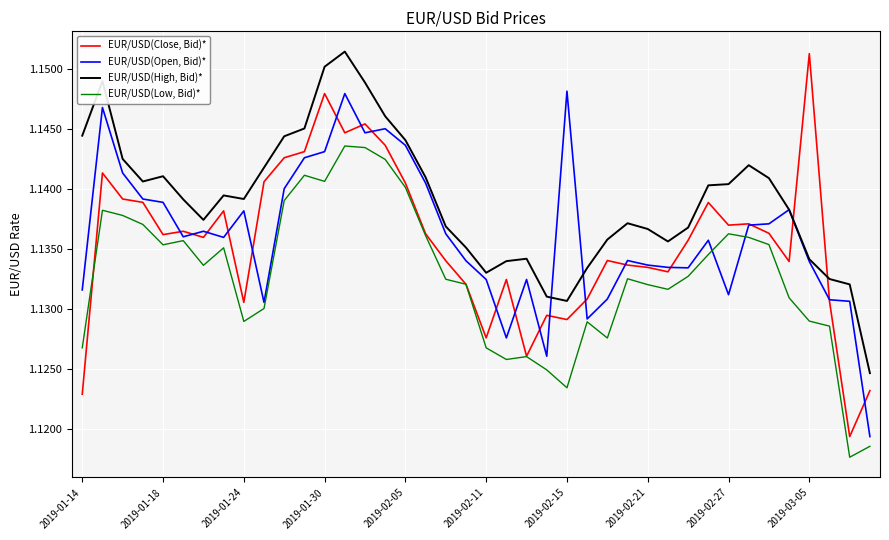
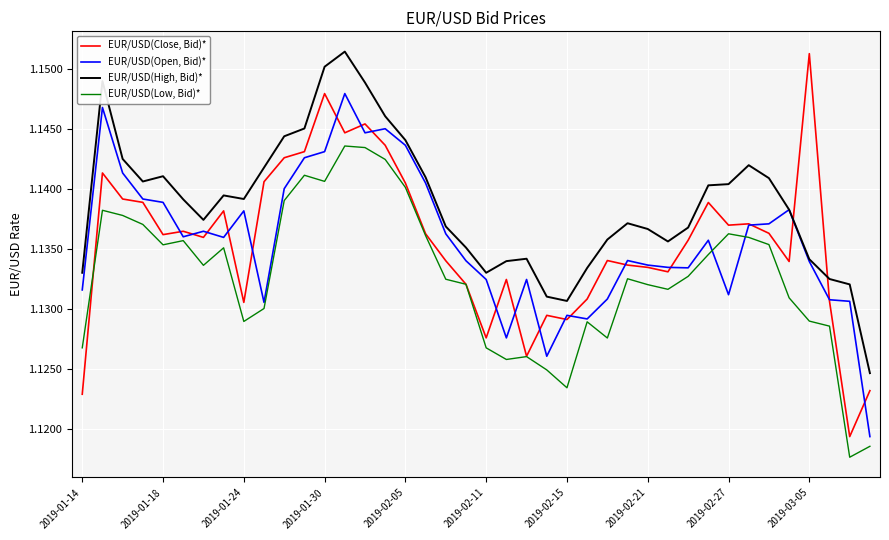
EUR/USD(High, Bid)*, 2019-01-14: 1.1444 -> 1.1330
EUR/USD(Open, Bid)*, 2019-02-15: 1.1481 -> 1.1294
